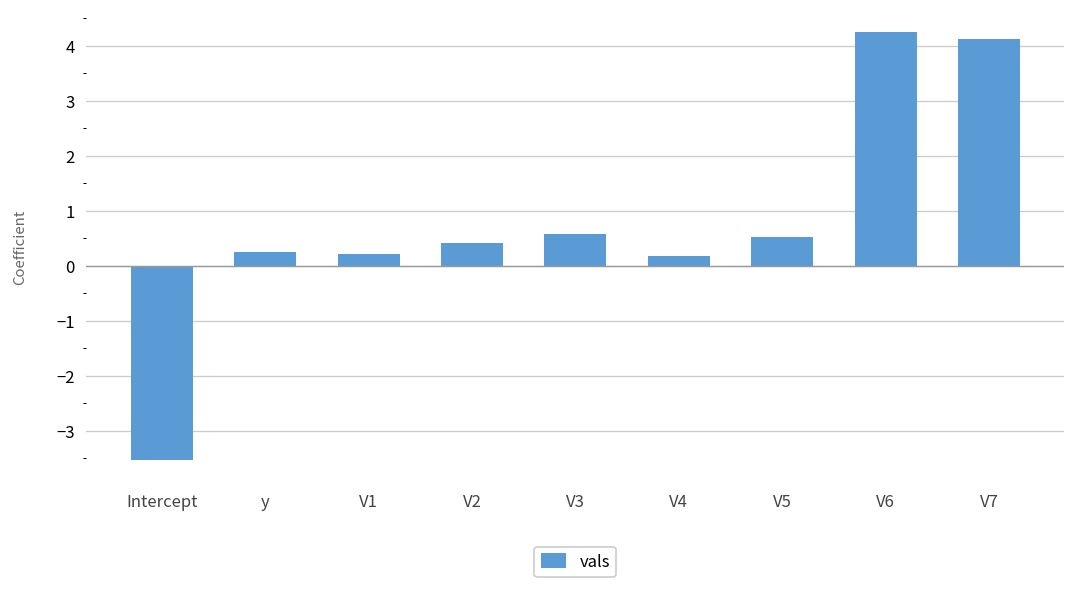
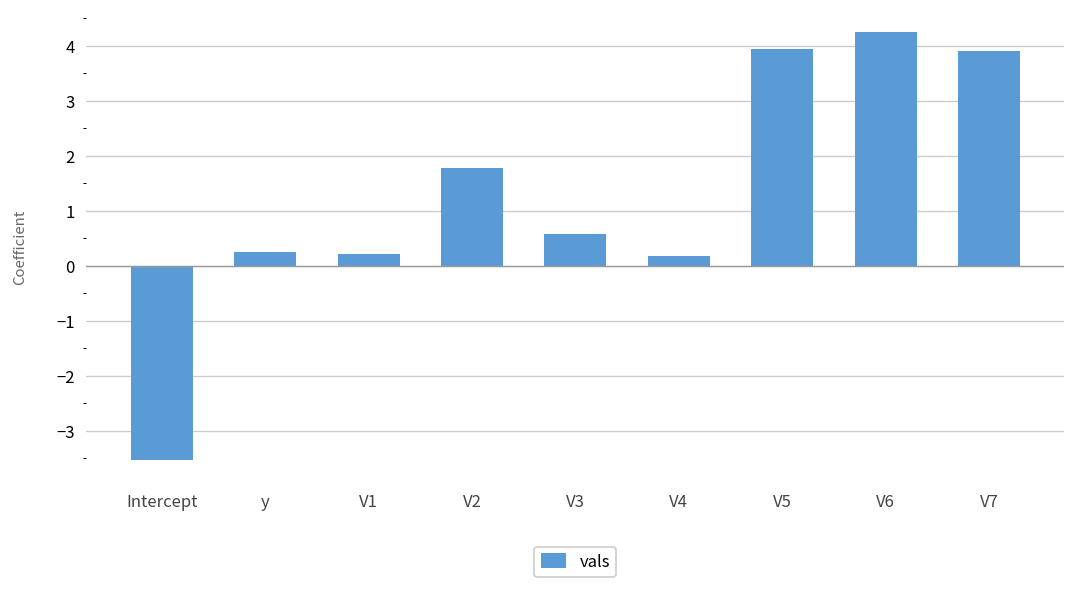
V2: 0.4 -> 1.8
V5: 0.5 -> 3.9
V7: 4.1 -> 3.9
